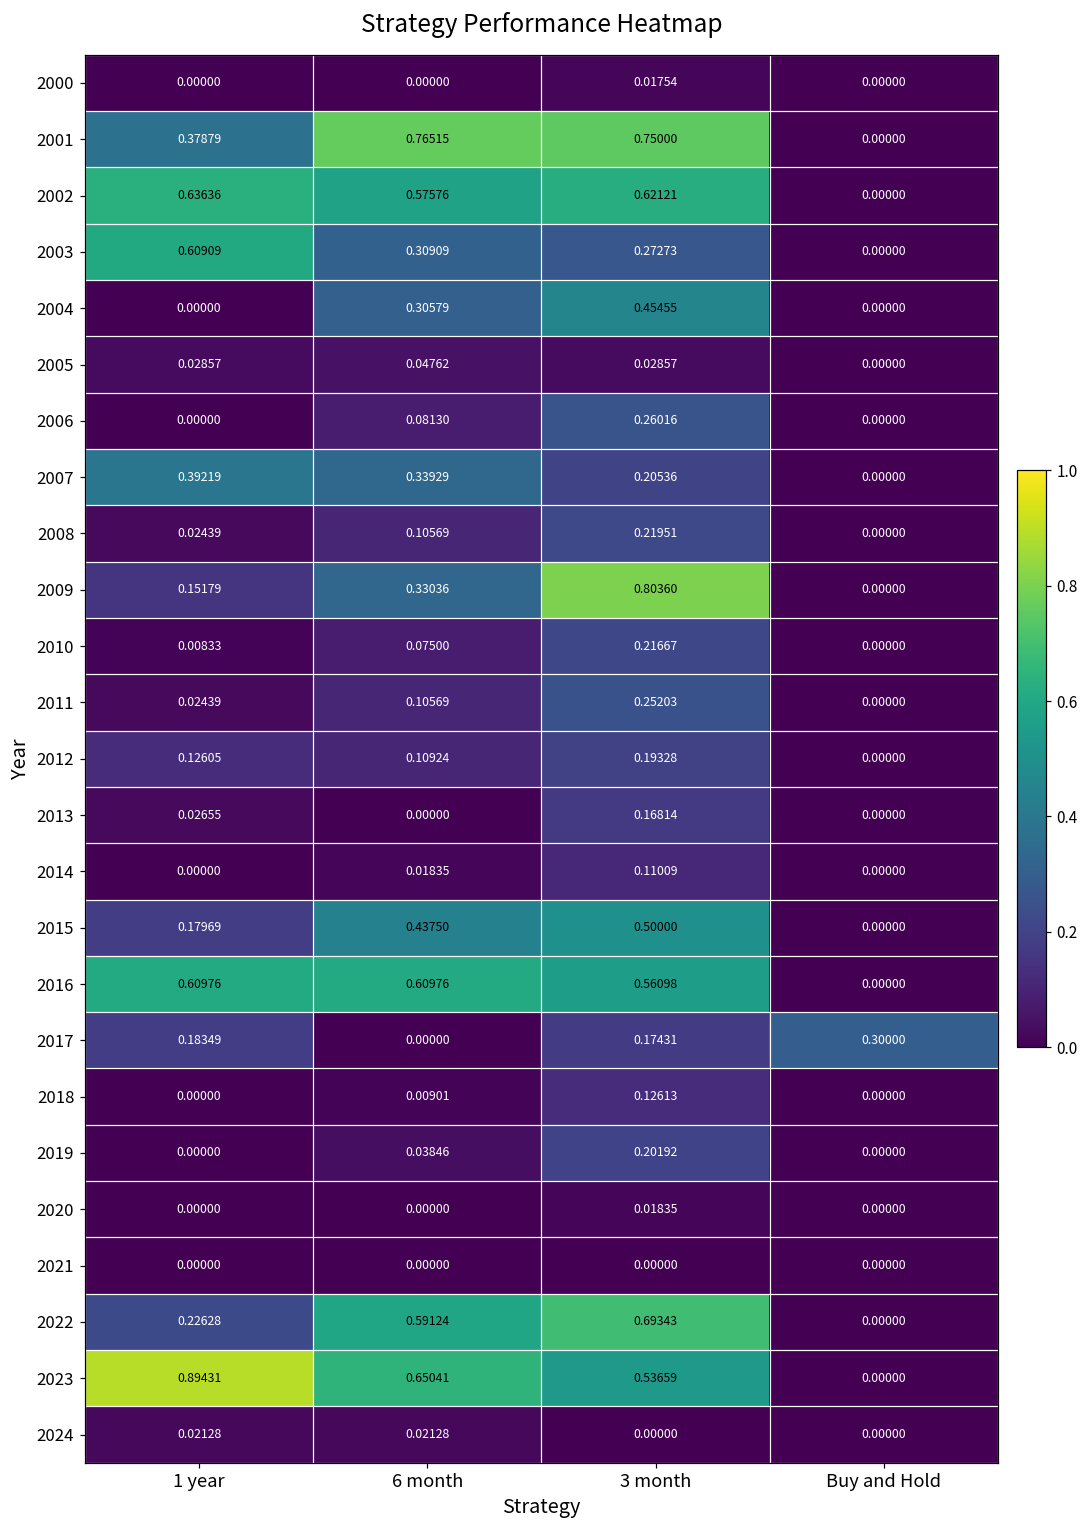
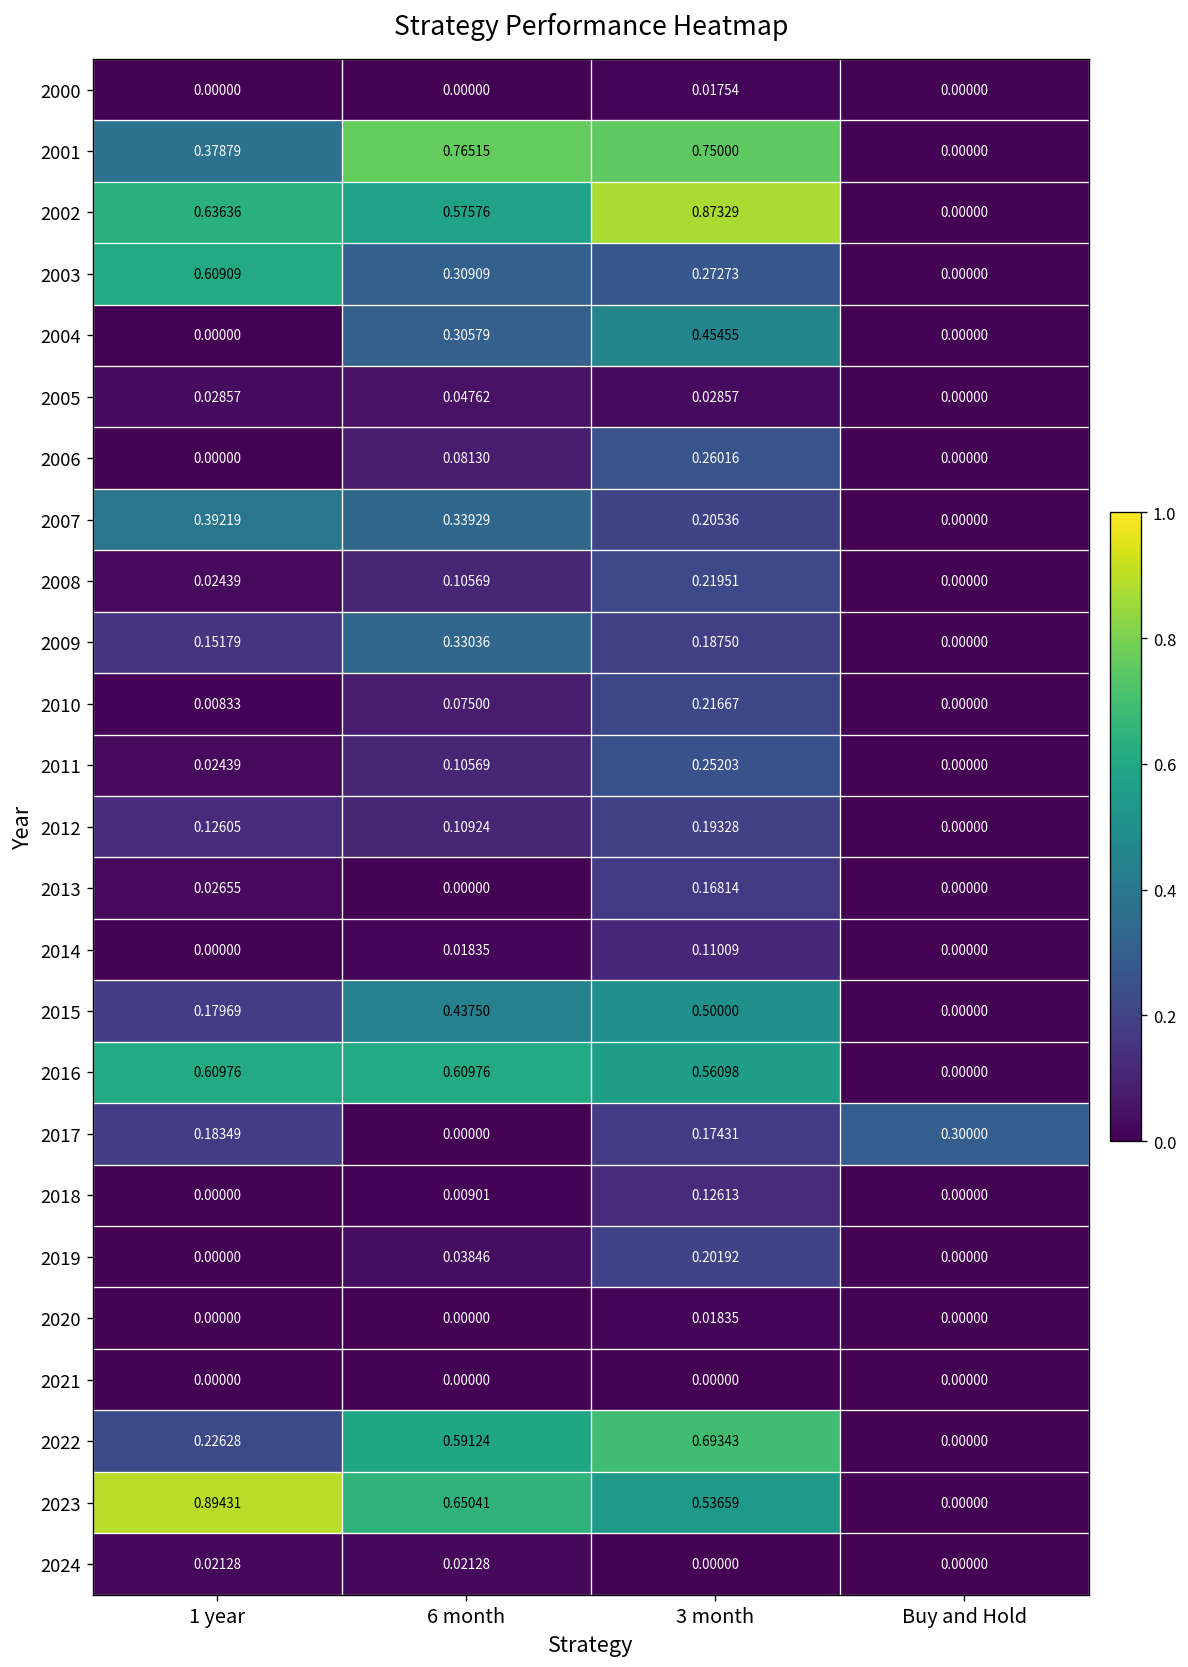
2002, 3 month: 0.62121 -> 0.87329
2009, 3 month: 0.80360 -> 0.18750
